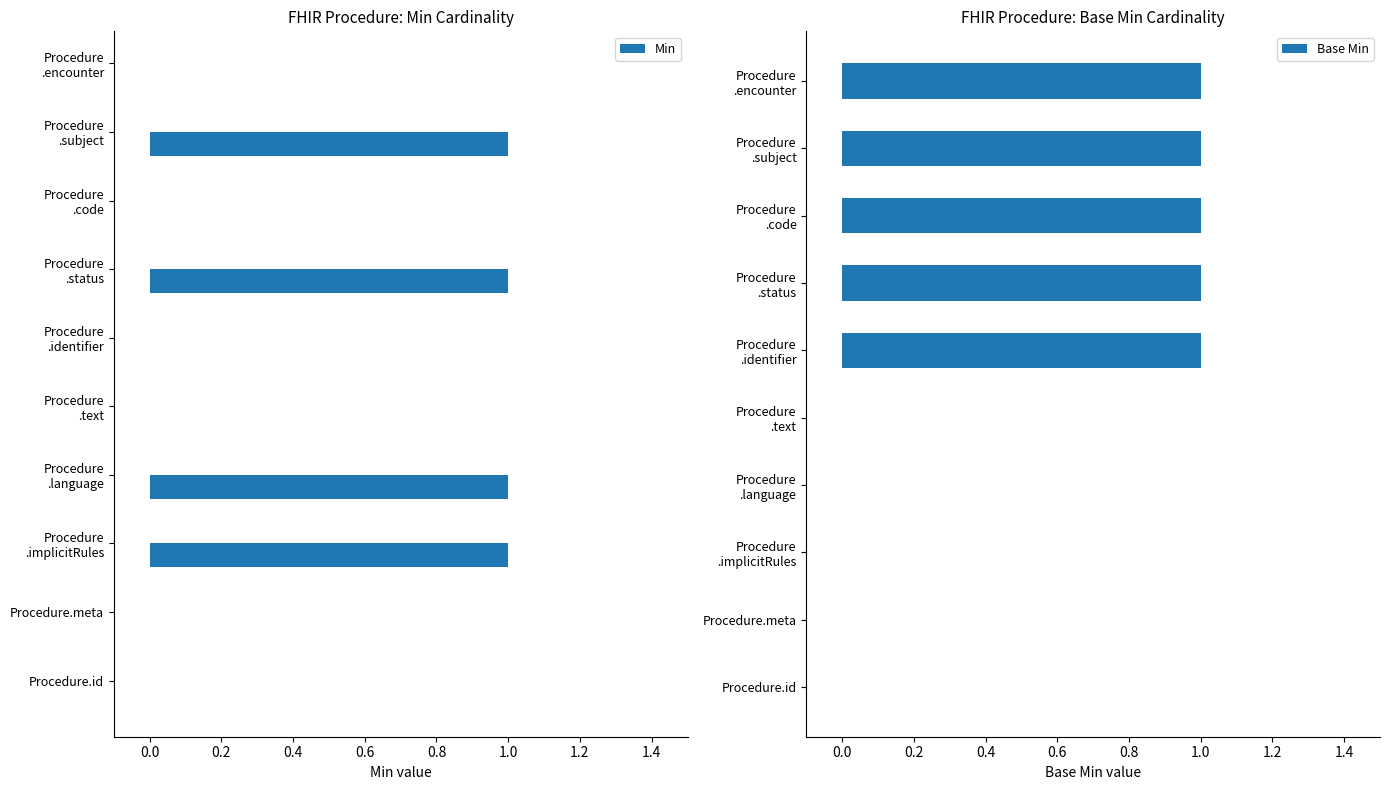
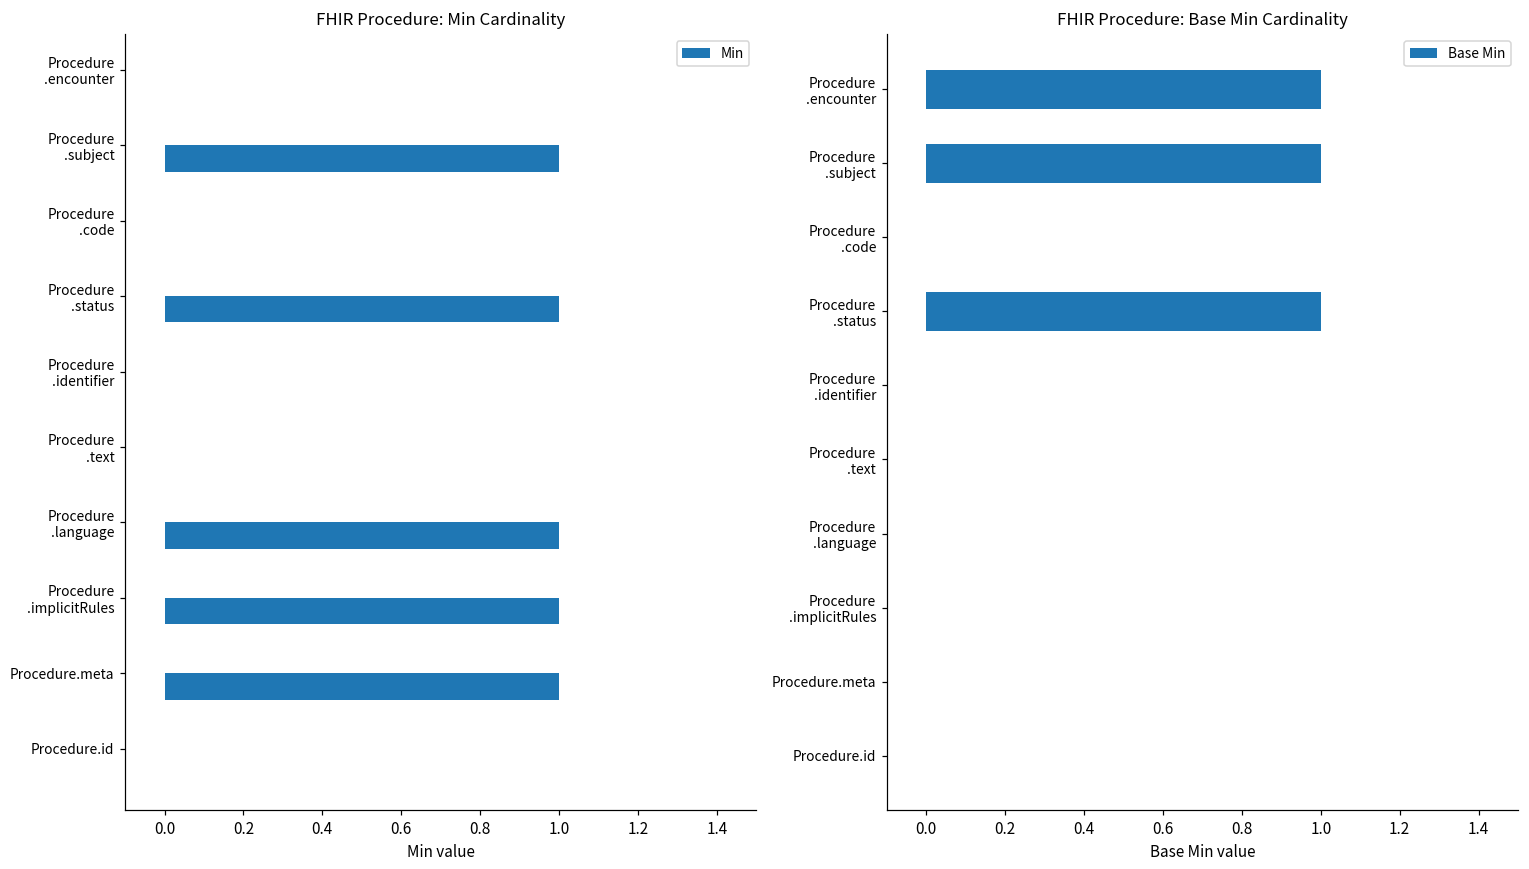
FHIR Procedure: Min Cardinality, Procedure.meta: 0 -> 1
FHIR Procedure: Base Min Cardinality, Procedure .code: 1 -> 0
FHIR Procedure: Base Min Cardinality, Procedure .identifier: 1 -> 0
